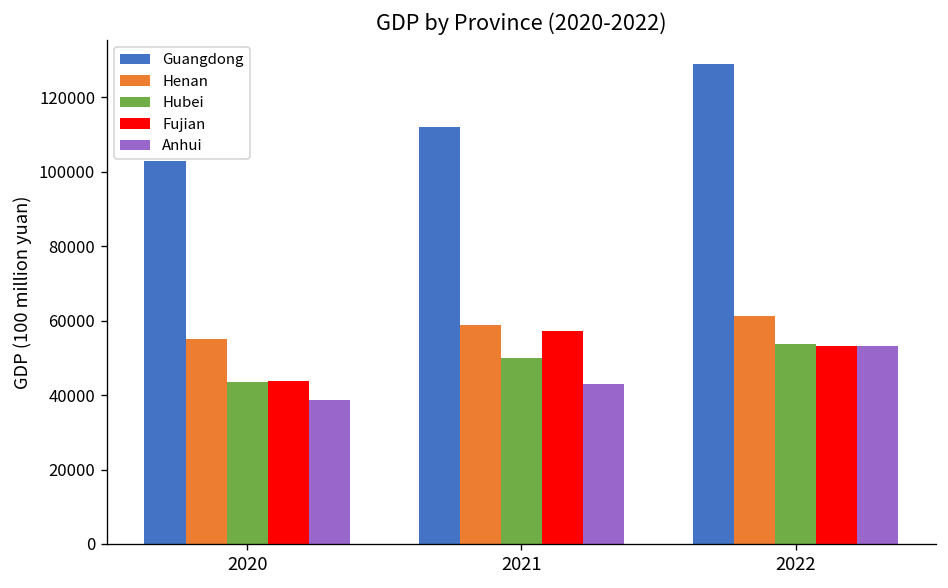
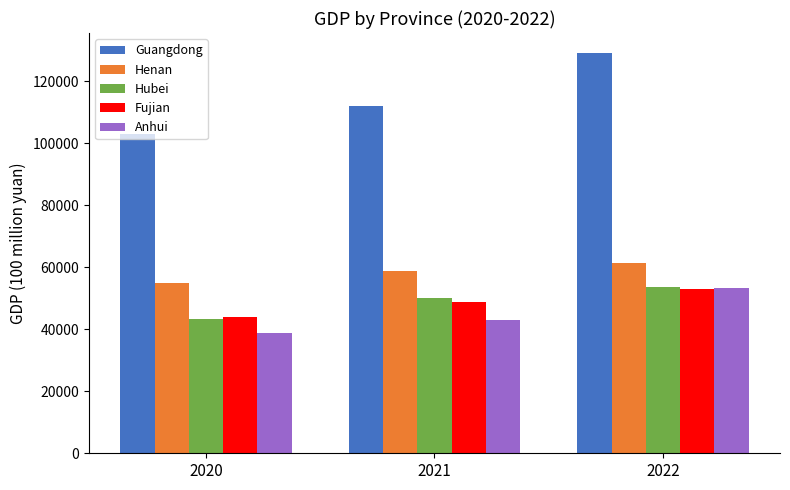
Fujian, 2021: 57000 -> 49000
